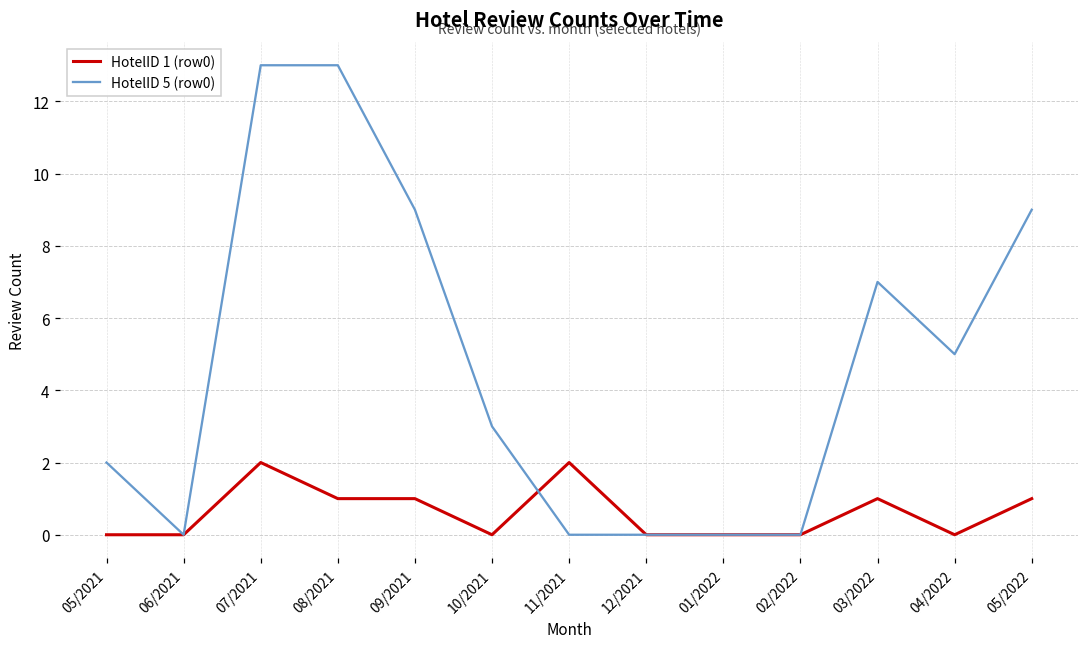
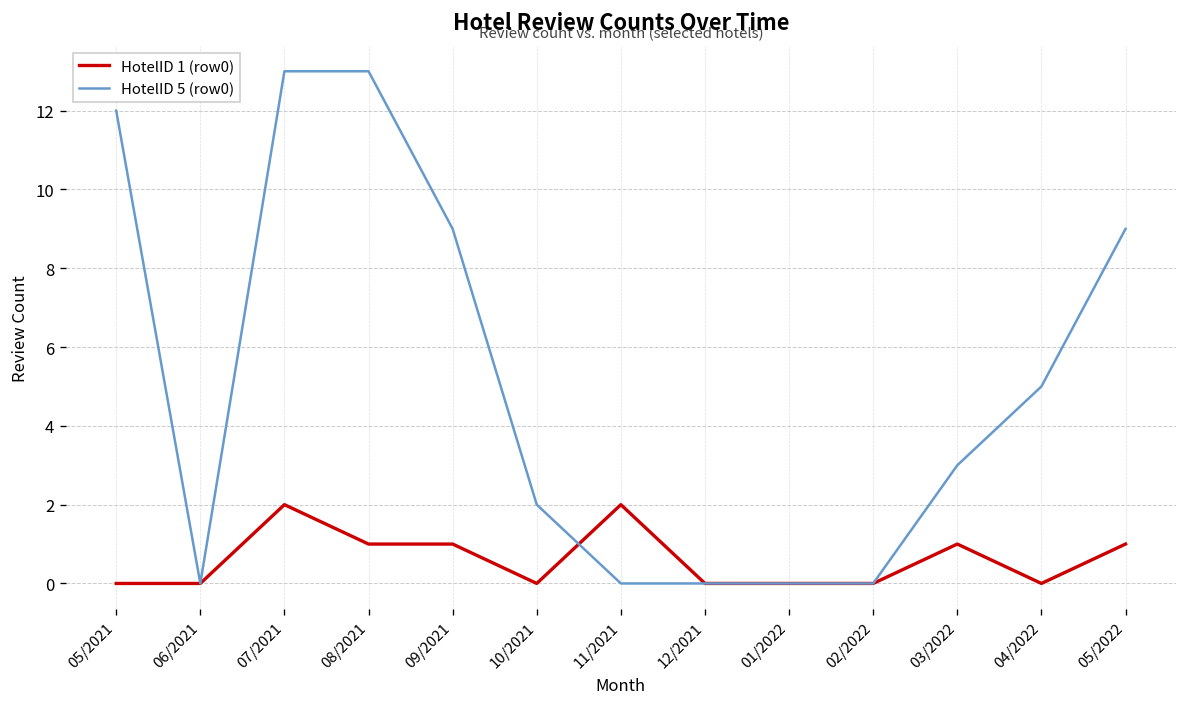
HotelID 5 (row0), 05/2021: 2 -> 12
HotelID 5 (row0), 10/2021: 3 -> 2
HotelID 5 (row0), 03/2022: 7 -> 3
